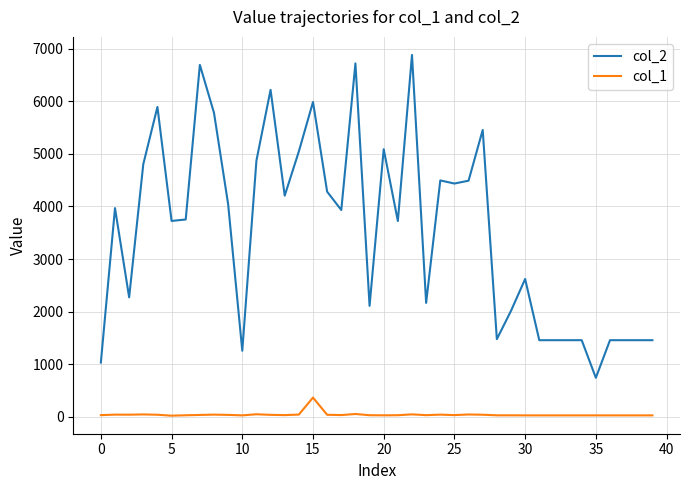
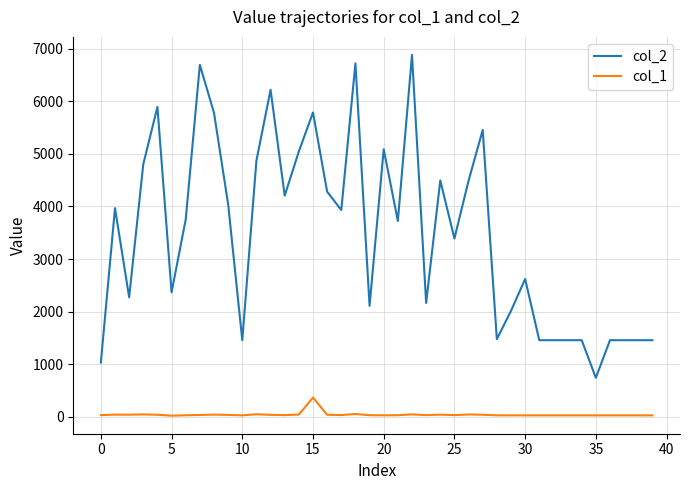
col_2, 5: 3700 -> 2400
col_2, 10: 1300 -> 1500
col_2, 15: 6000 -> 5800
col_2, 25: 4400 -> 3400
